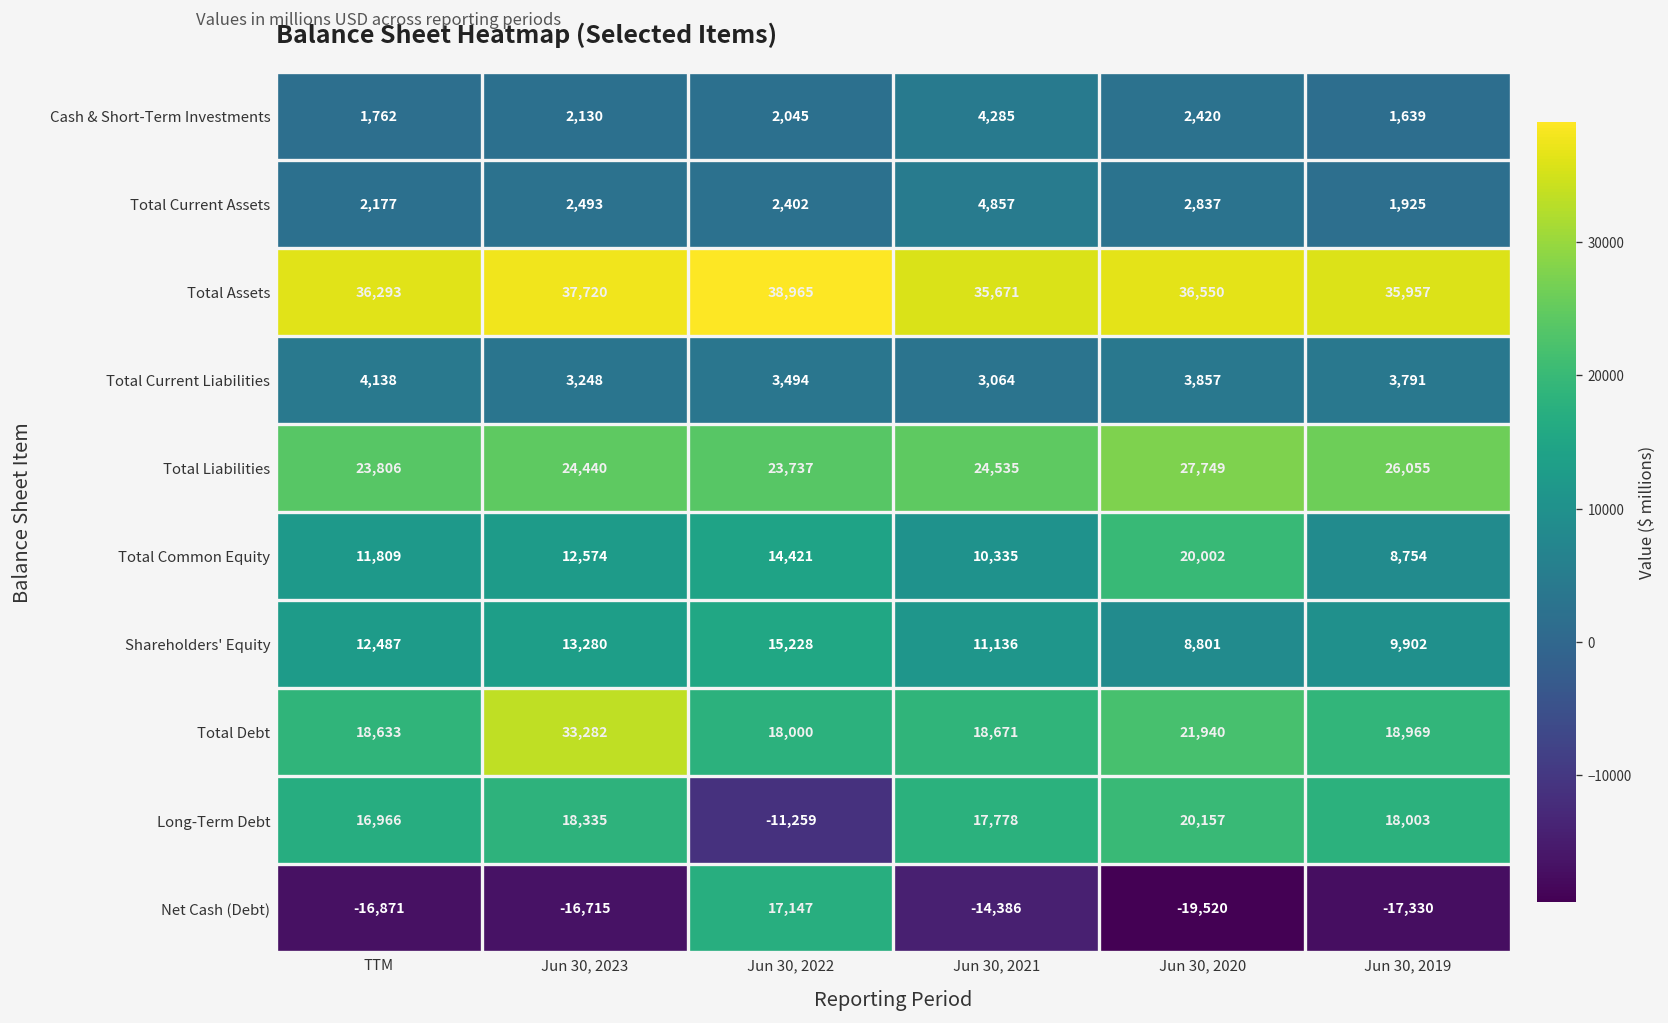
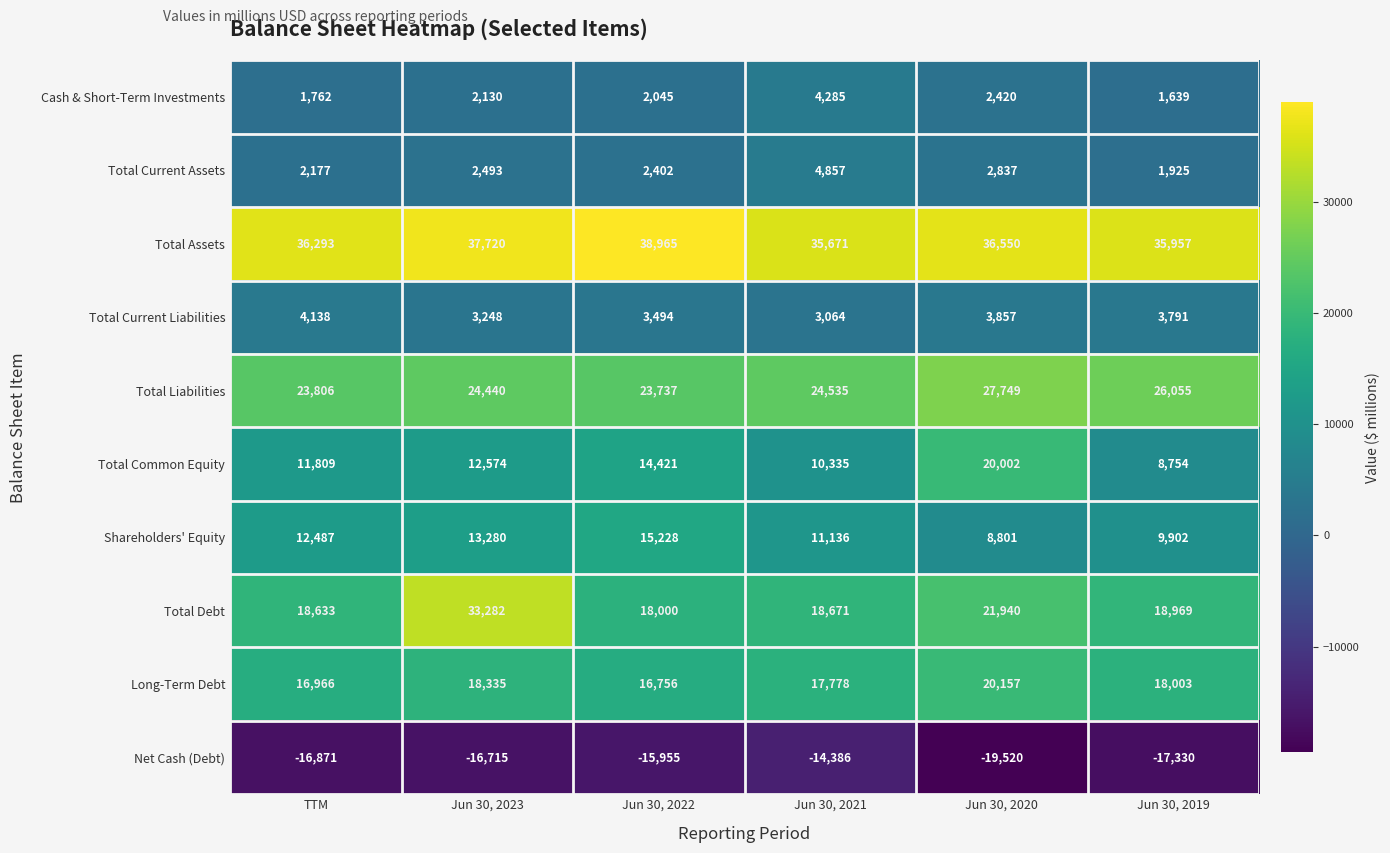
Long-Term Debt, Jun 30, 2022: -11,259 -> 16,756
Net Cash (Debt), Jun 30, 2022: 17,147 -> -15,955
